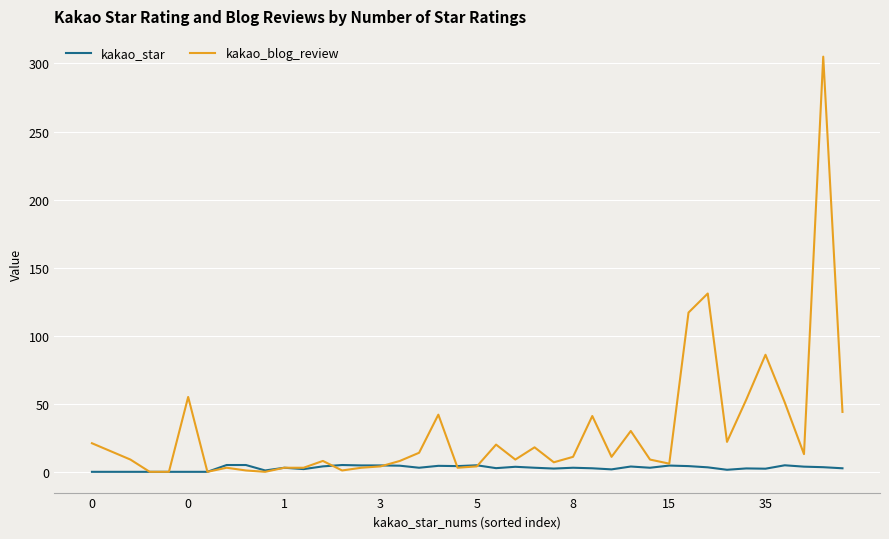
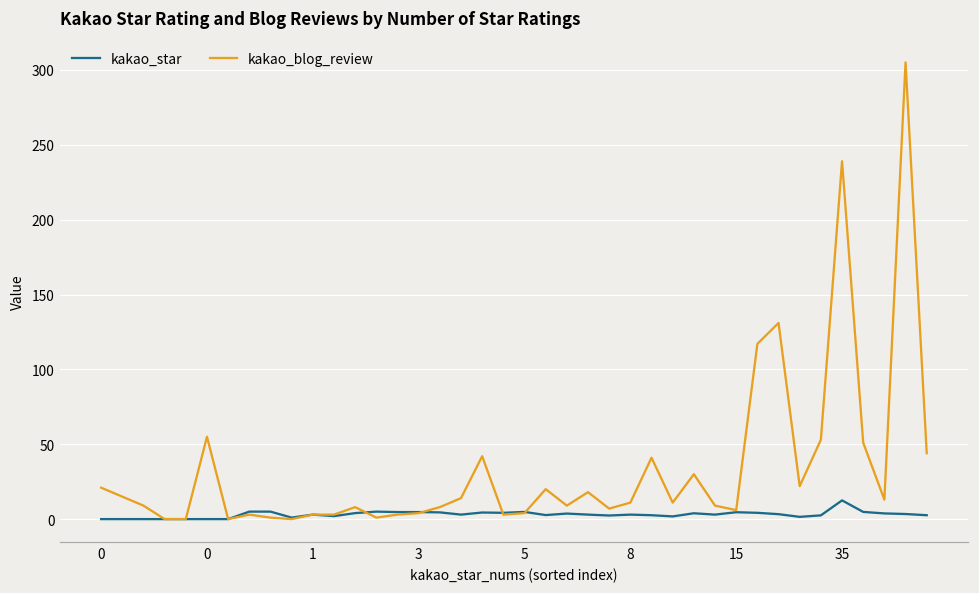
kakao_star, 35: 2 -> 13
kakao_blog_review, 35: 86 -> 239
